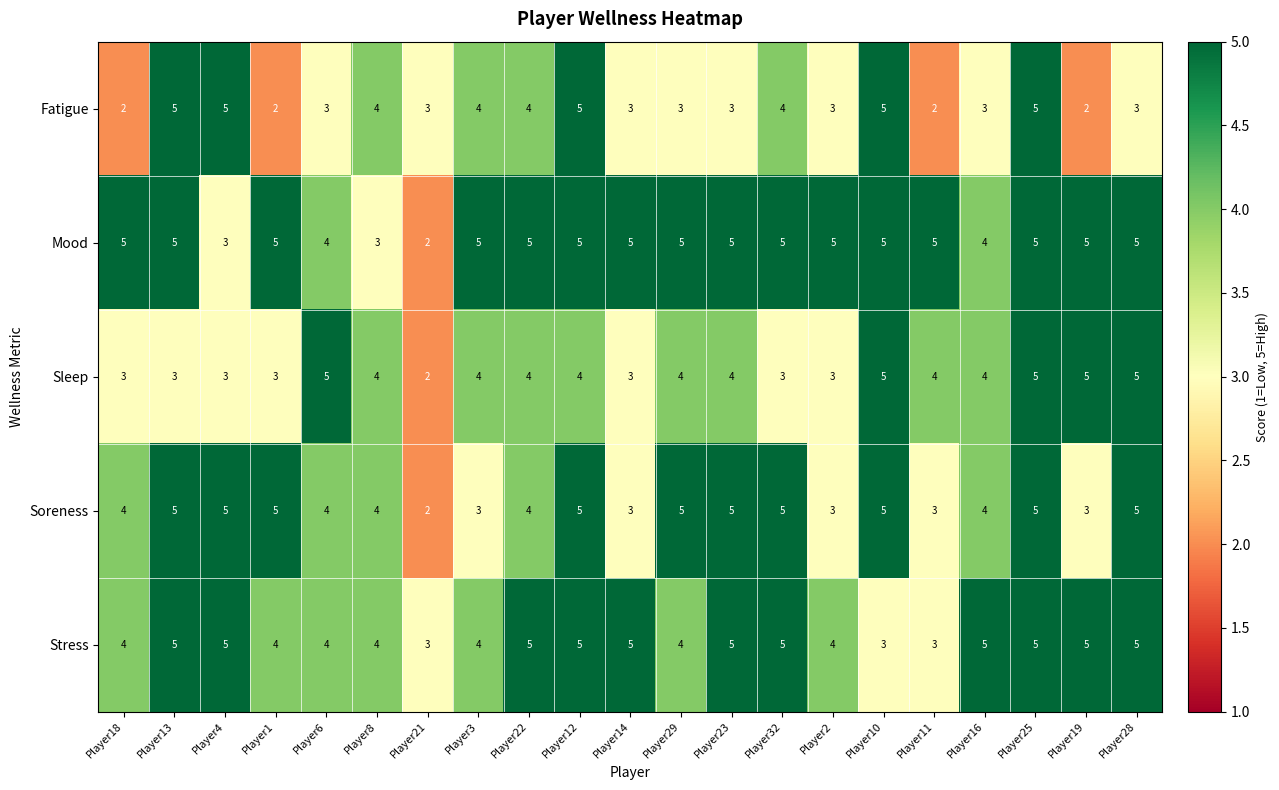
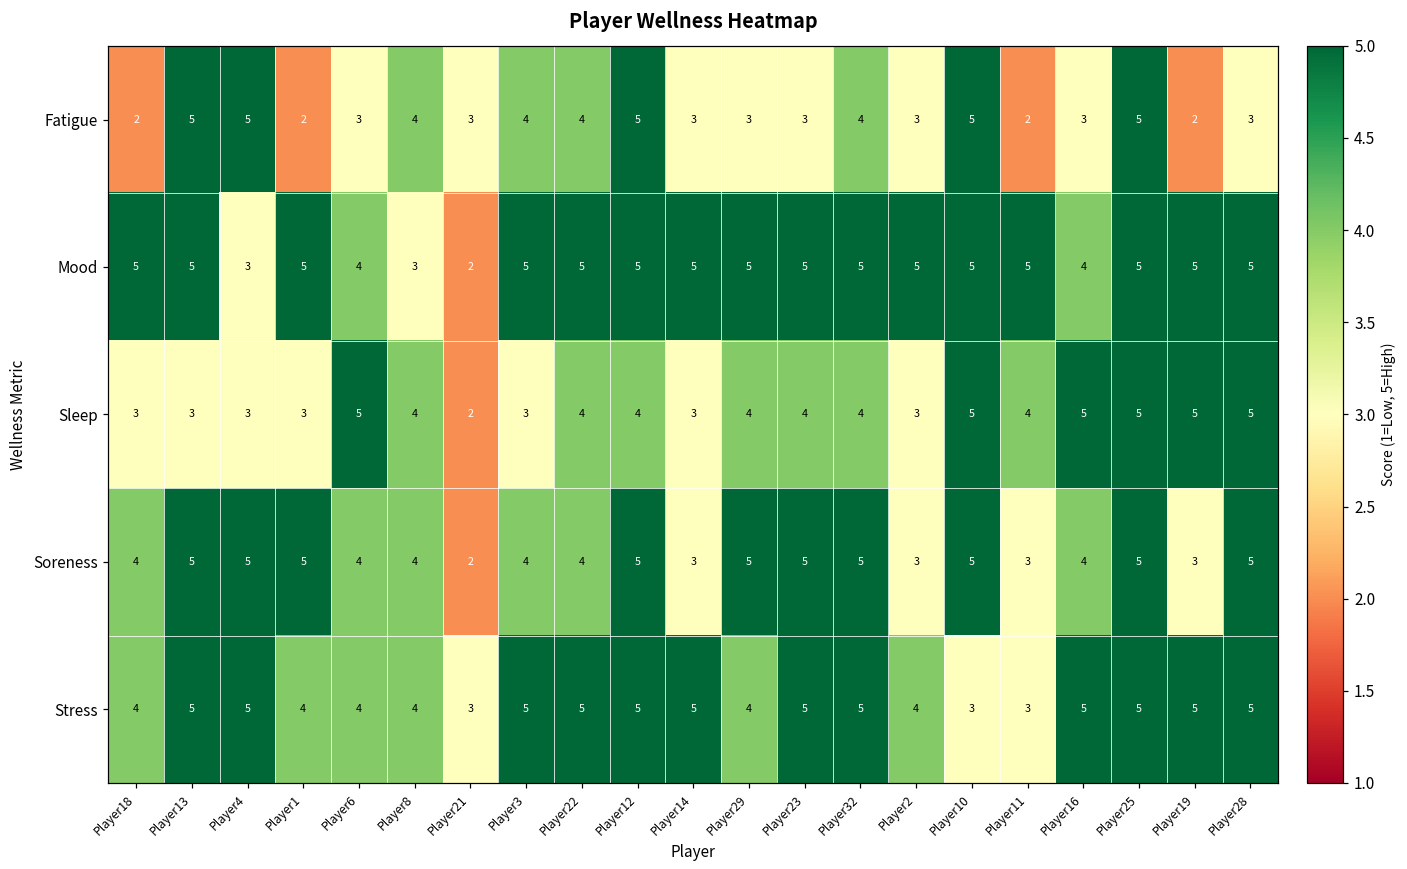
Sleep, Player3: 4 -> 3
Sleep, Player32: 3 -> 4
Sleep, Player16: 4 -> 5
Soreness, Player3: 3 -> 4
Stress, Player3: 4 -> 5
